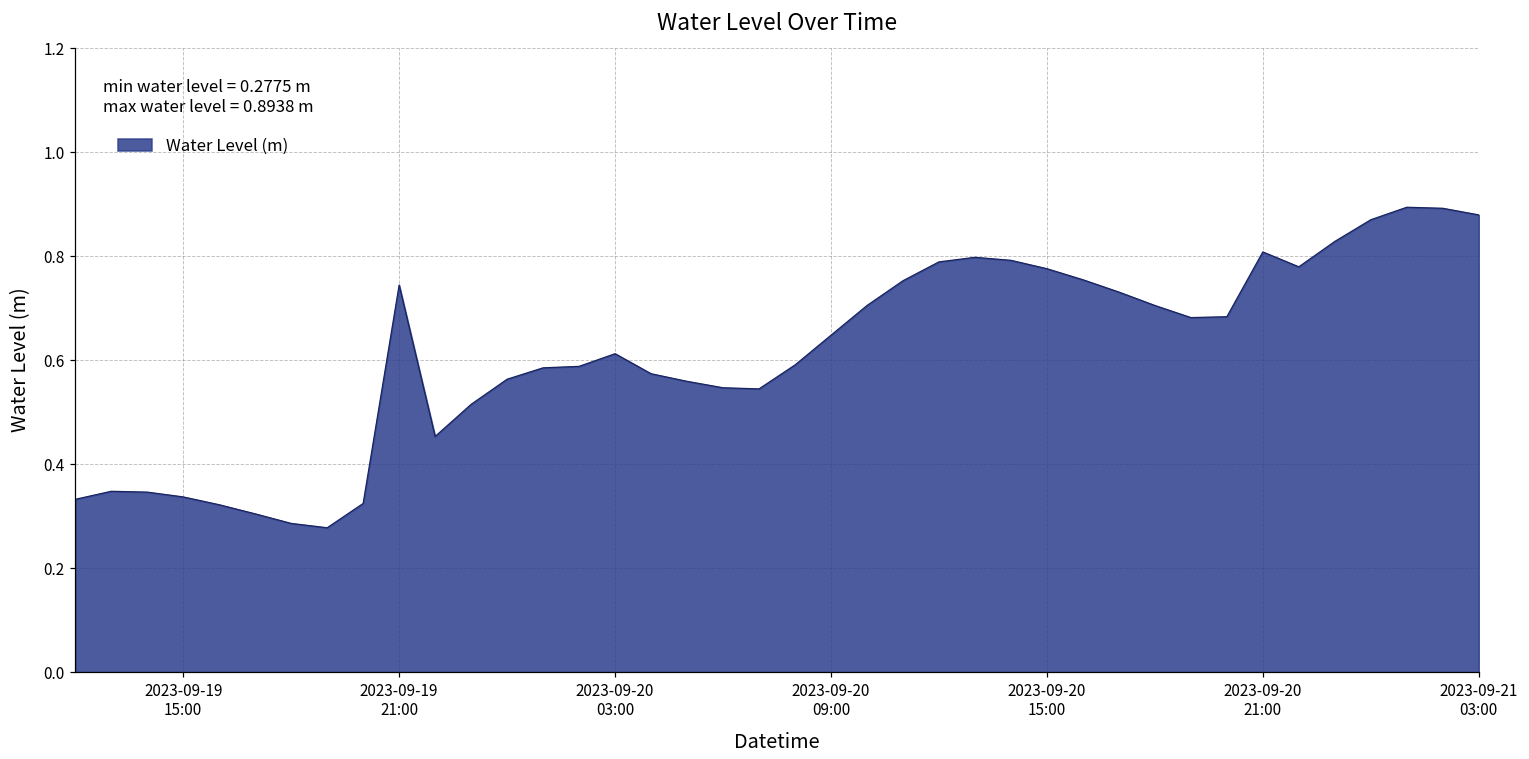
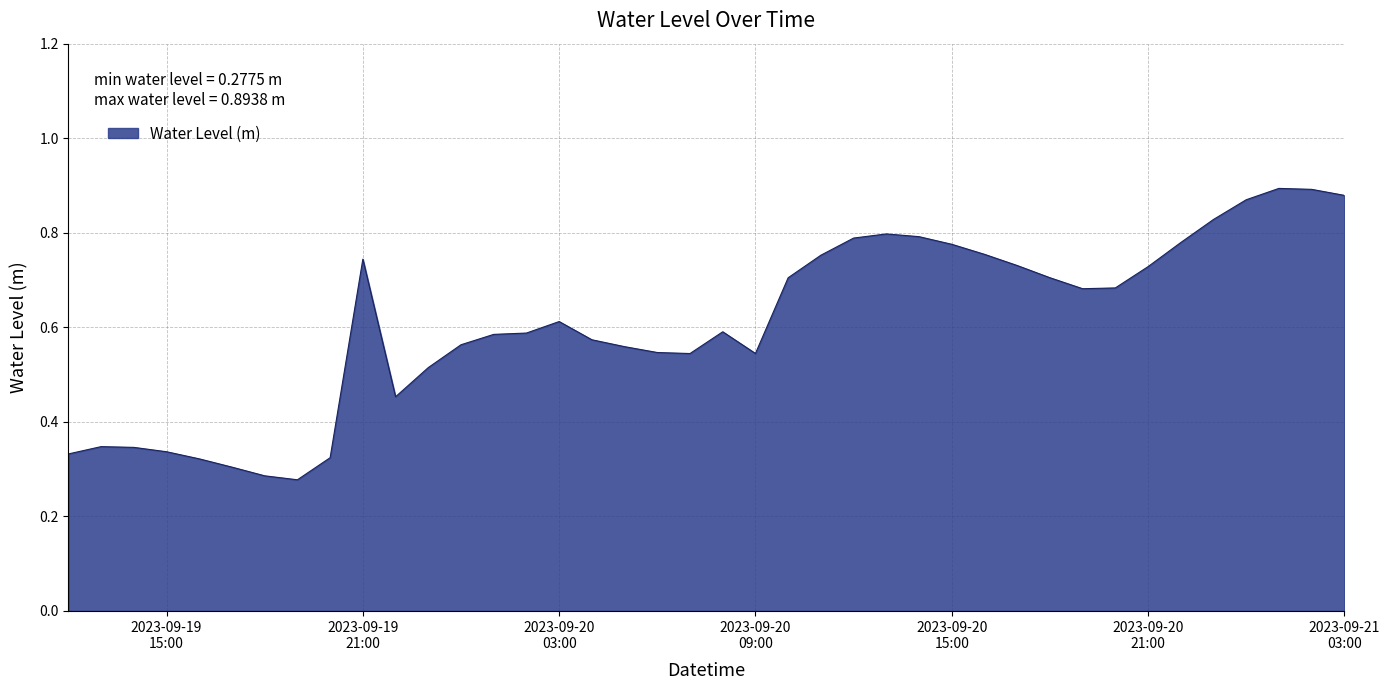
2023-09-20 09:00: 0.65 -> 0.54
2023-09-20 21:00: 0.81 -> 0.73
